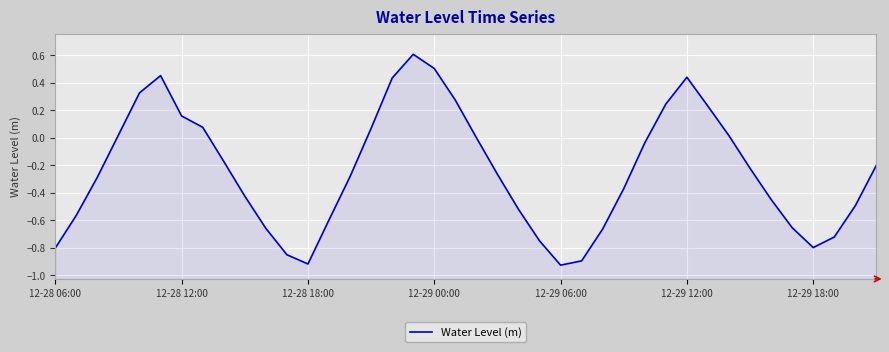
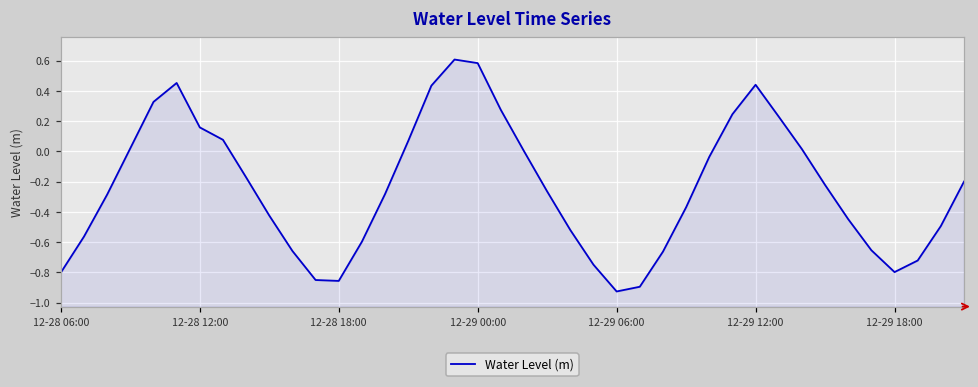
12-28 18:00: -0.92 -> -0.86
12-29 00:00: 0.50 -> 0.58
